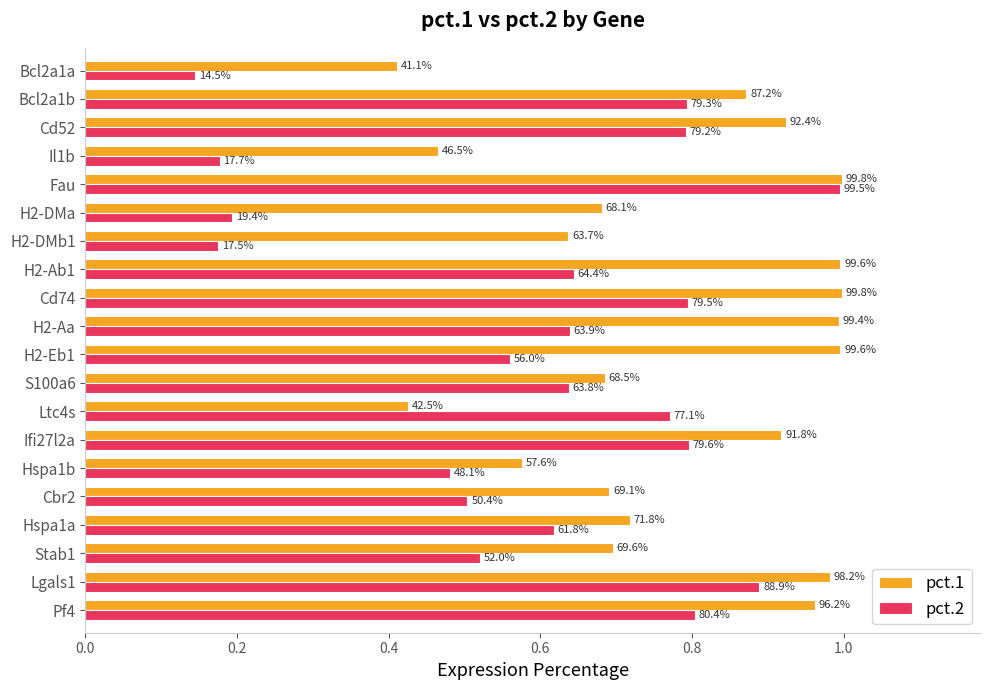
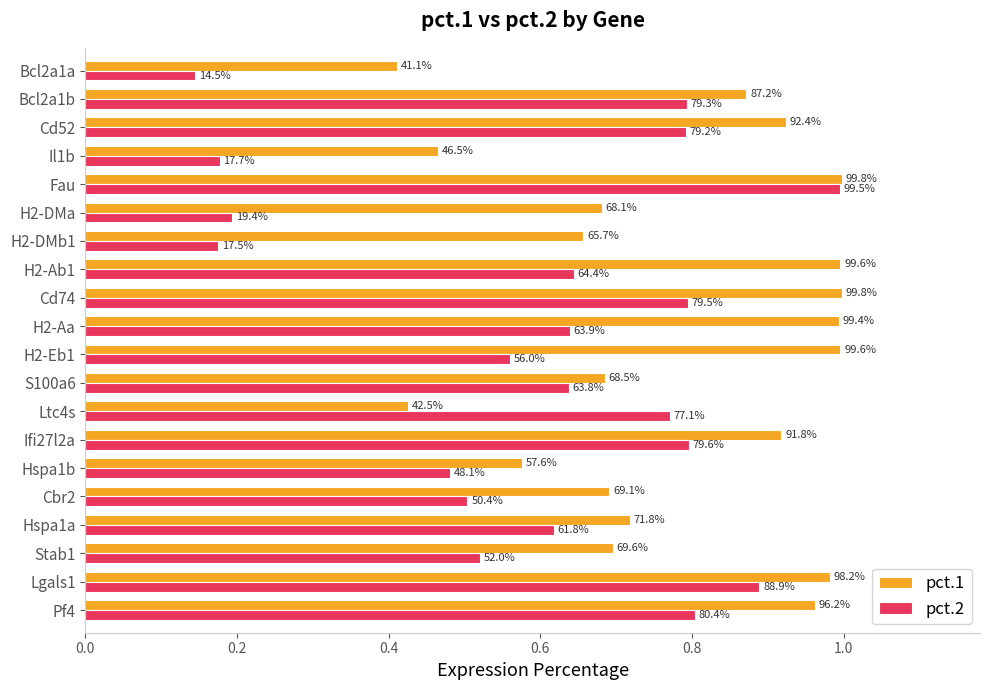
pct.1, H2-DMb1: 63.7% -> 65.7%
